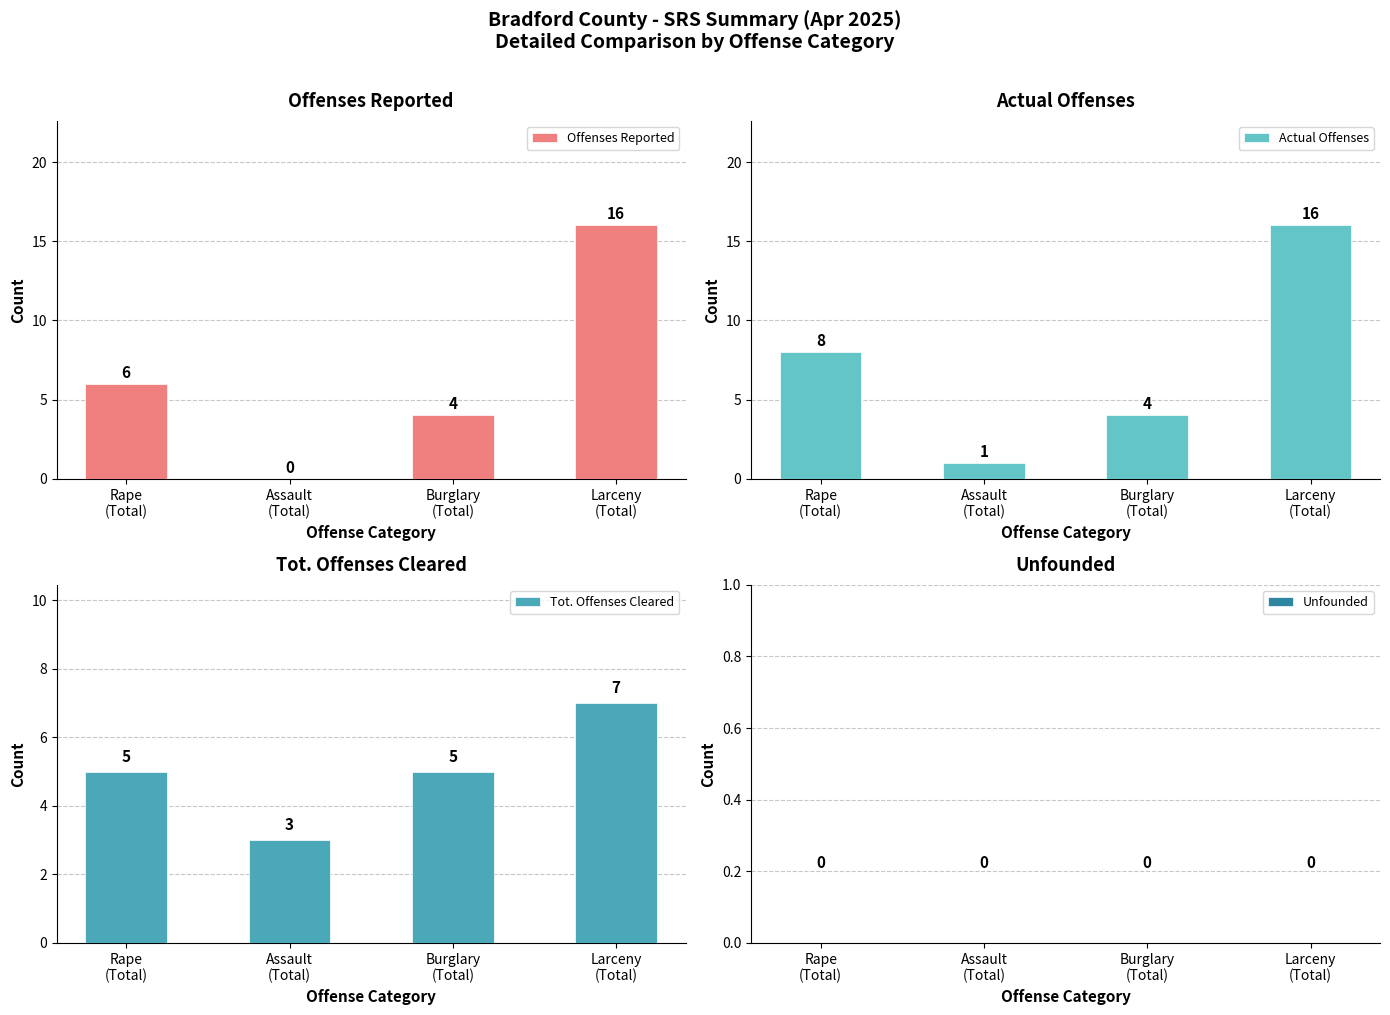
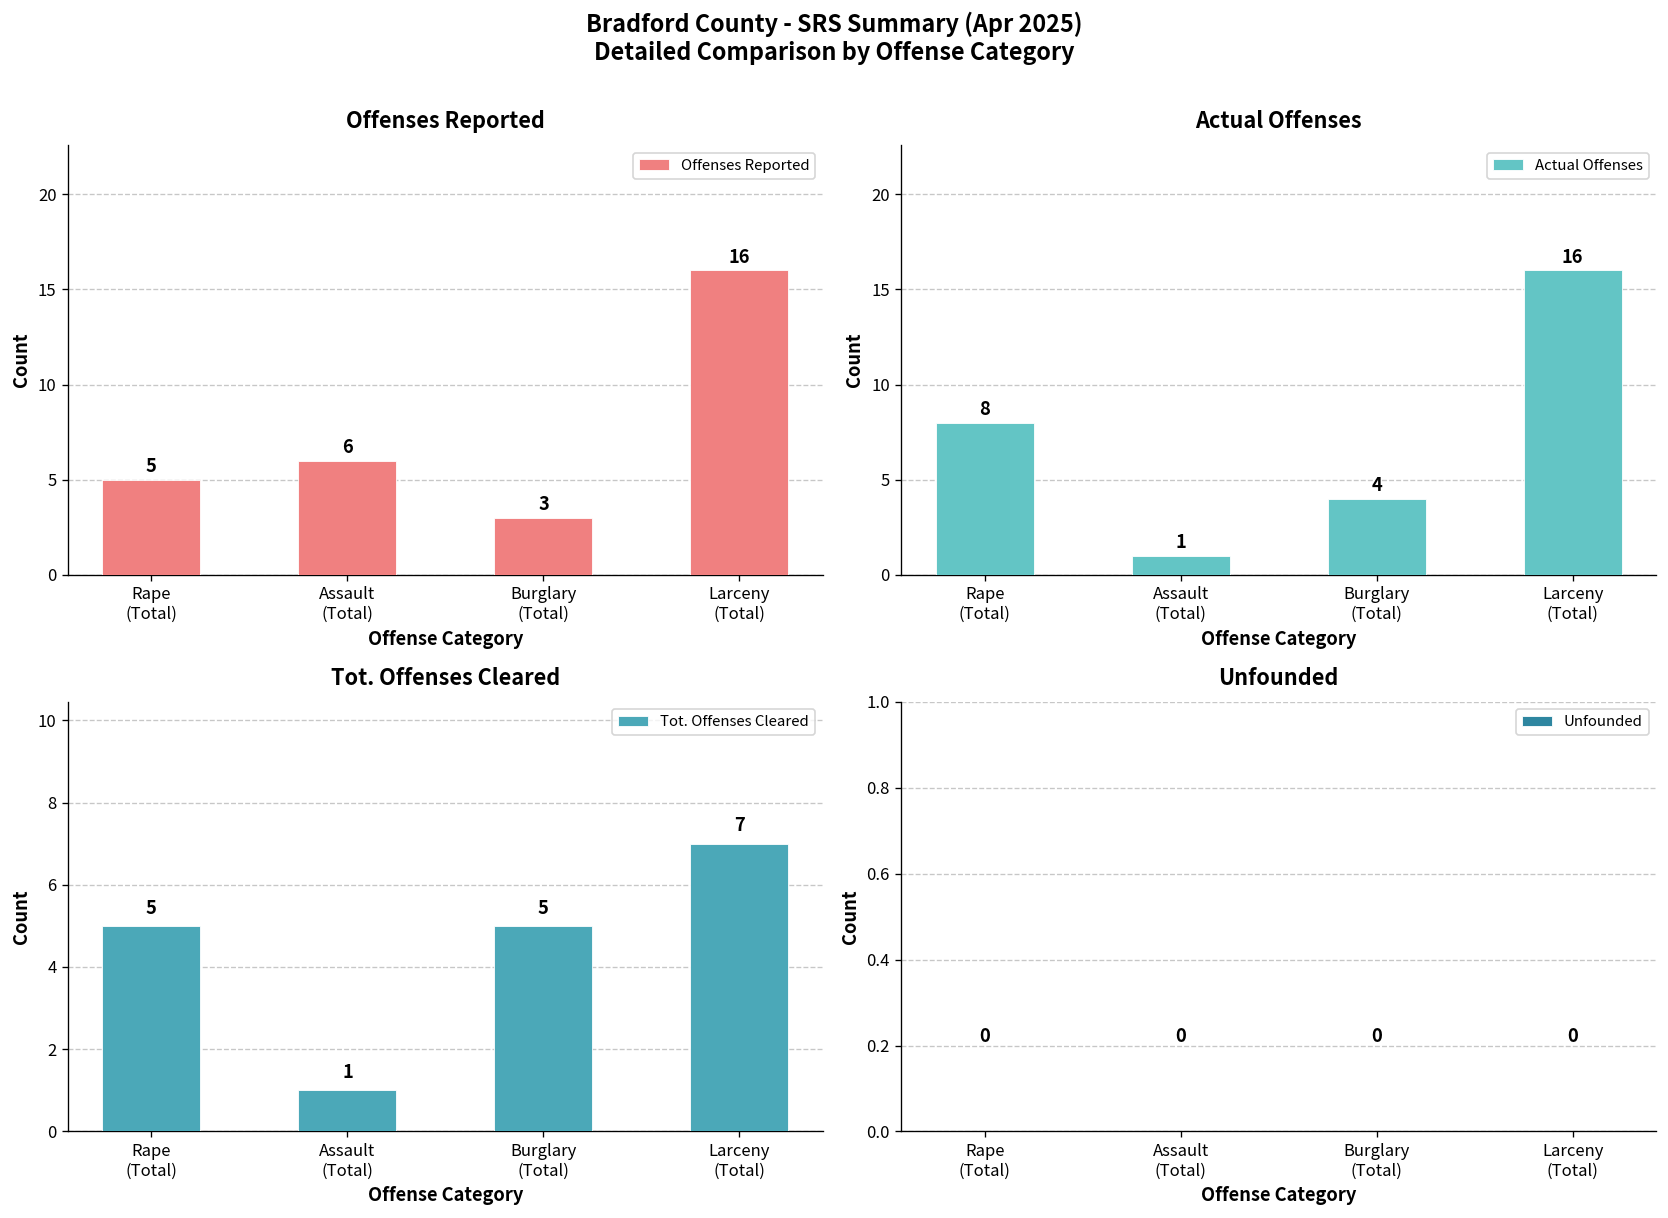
Offenses Reported, Rape (Total): 6 -> 5
Offenses Reported, Assault (Total): 0 -> 6
Offenses Reported, Burglary (Total): 4 -> 3
Tot. Offenses Cleared, Assault (Total): 3 -> 1
